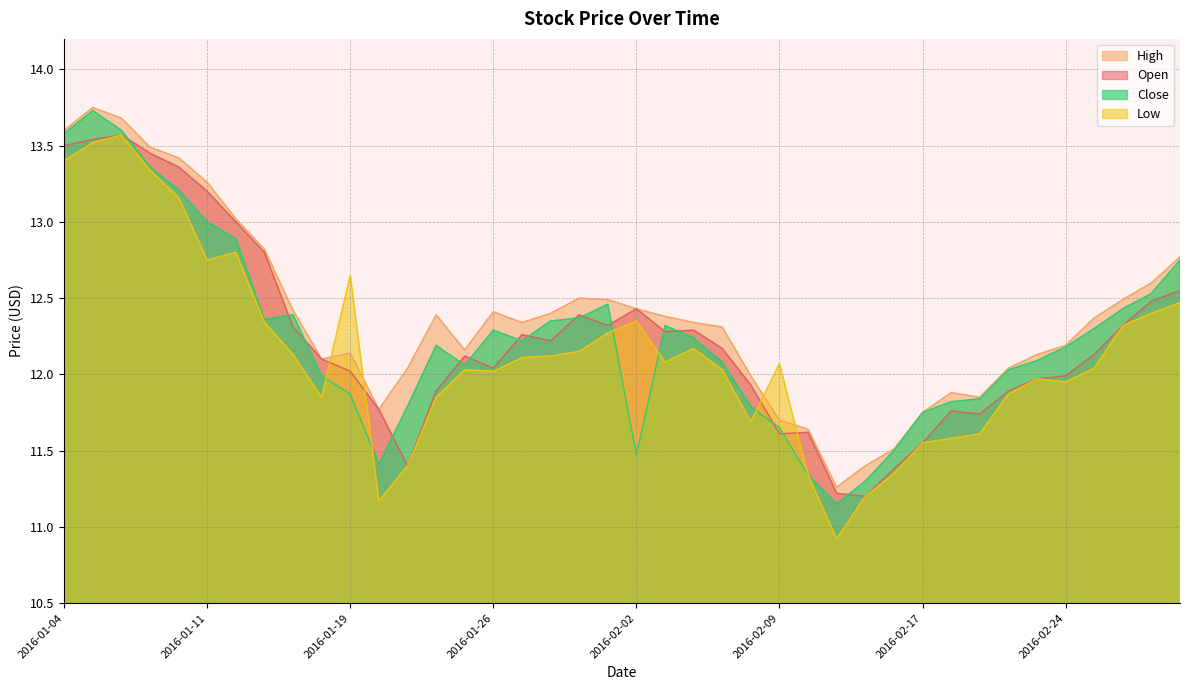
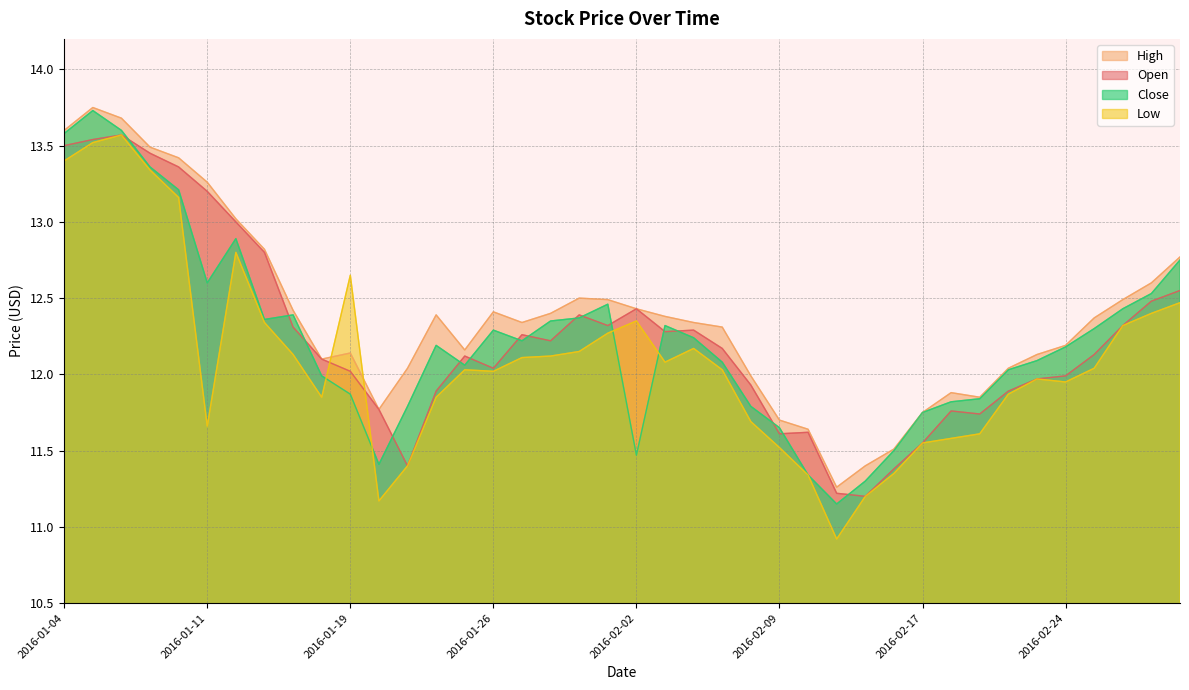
Close, 2016-01-11: 13.0 -> 12.6
Low, 2016-01-11: 12.75 -> 11.66
Low, 2016-02-09: 12.07 -> 11.52
